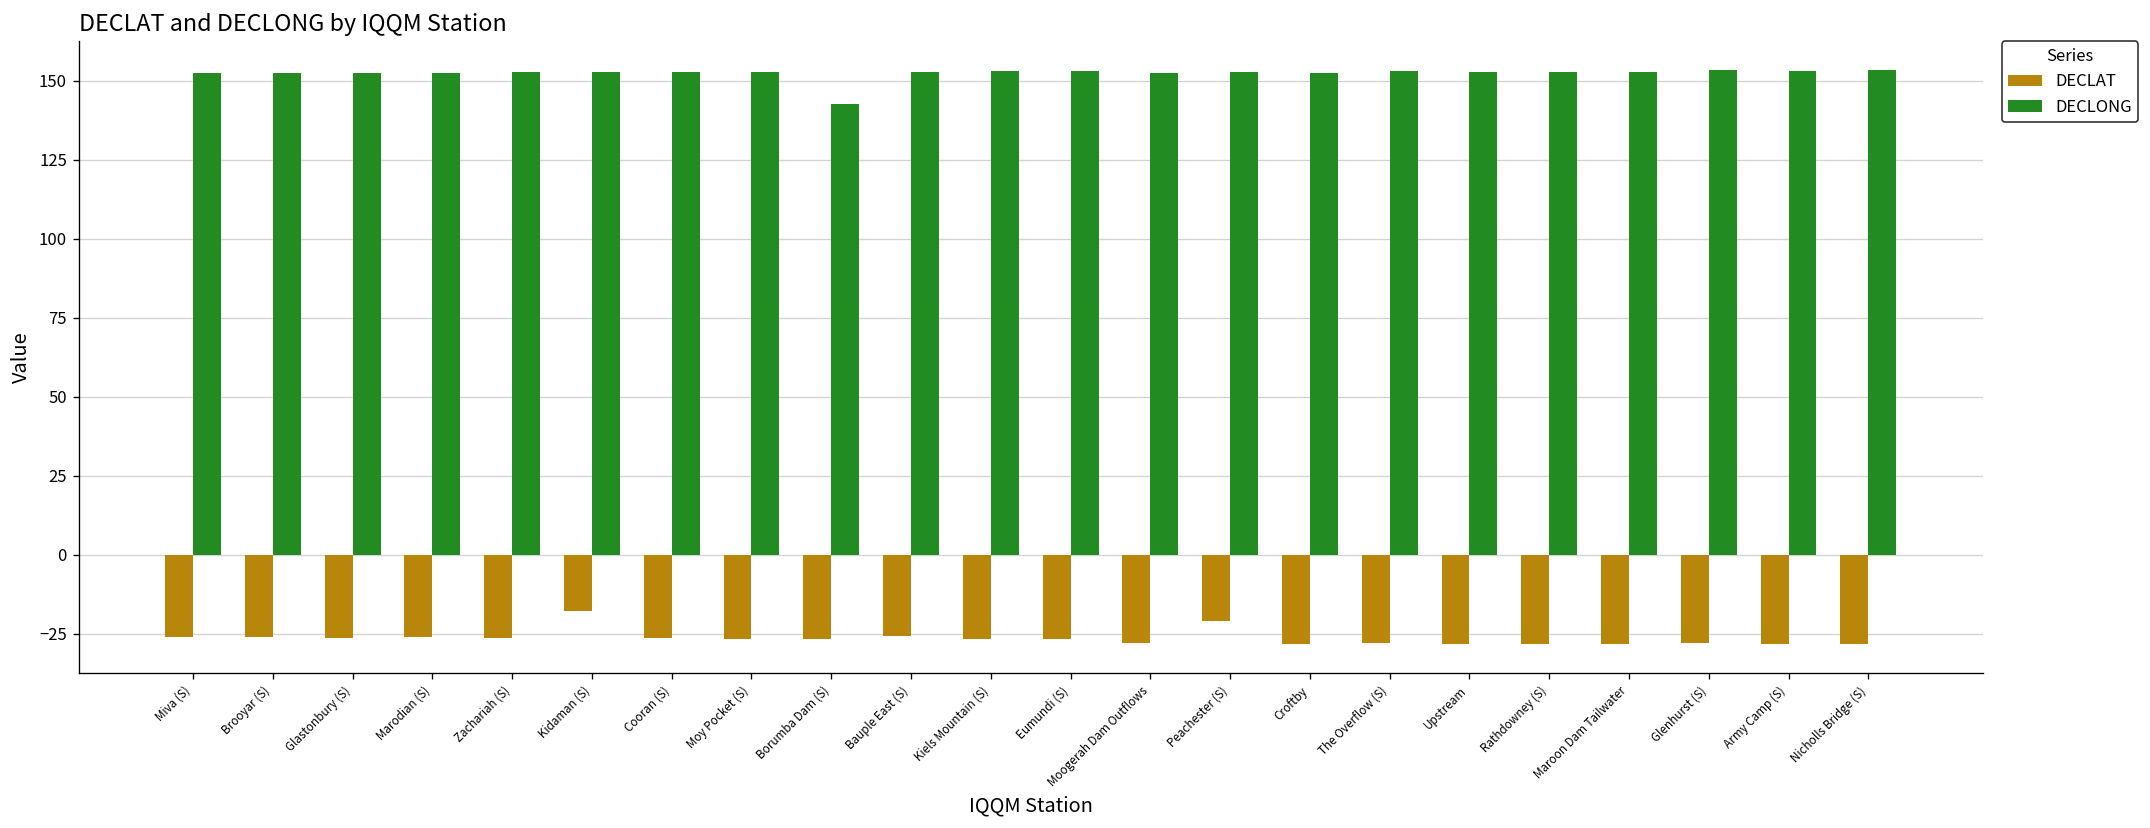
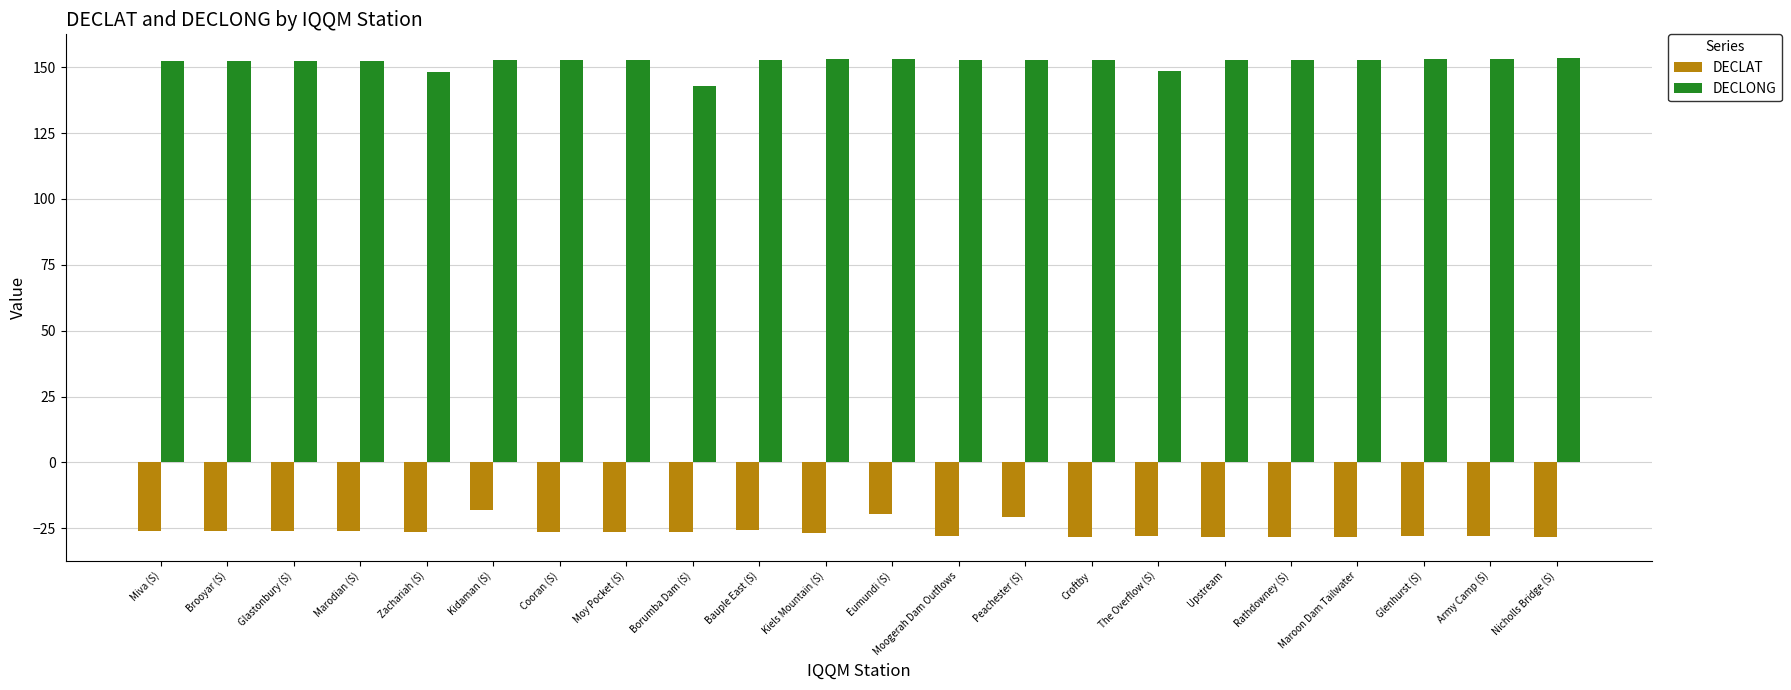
DECLONG, Zachariah (S): 153 -> 148
DECLAT, Eumundi (S): -26 -> -20
DECLONG, The Overflow (S): 153 -> 149
